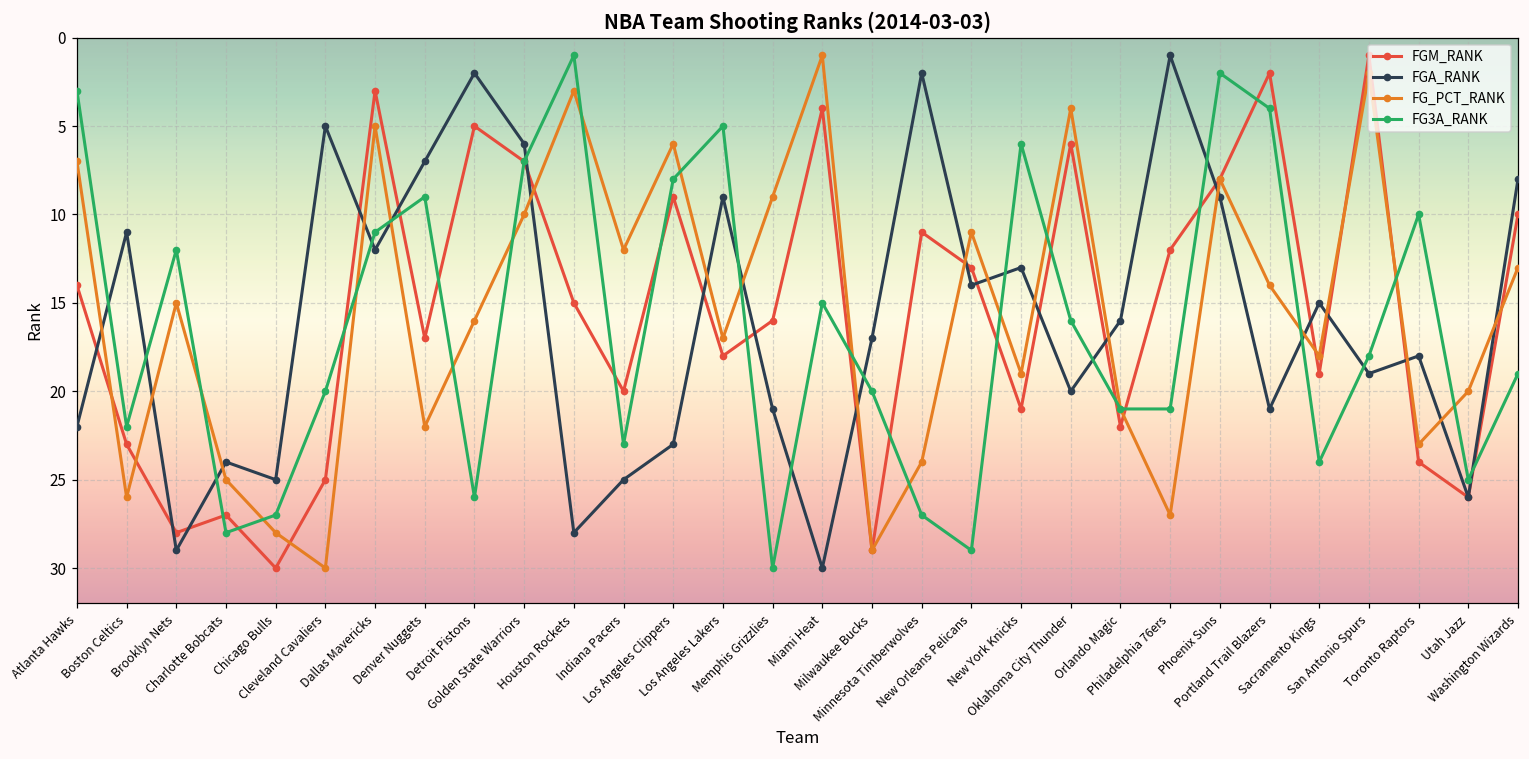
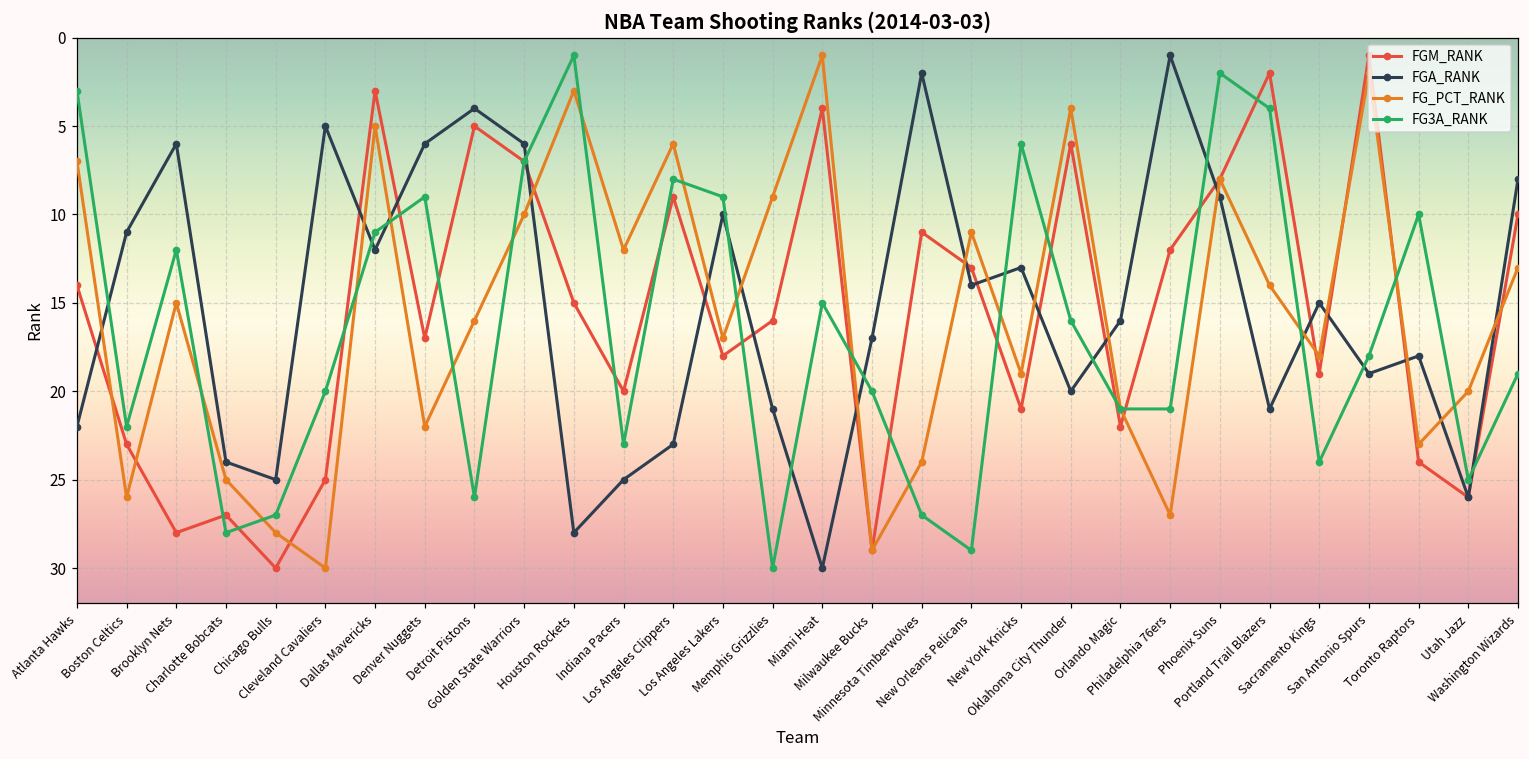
FGA_RANK, Brooklyn Nets: 29 -> 6
FGA_RANK, Denver Nuggets: 7 -> 6
FGA_RANK, Detroit Pistons: 2 -> 4
FGA_RANK, Los Angeles Lakers: 9 -> 10
FG3A_RANK, Los Angeles Lakers: 5 -> 9
